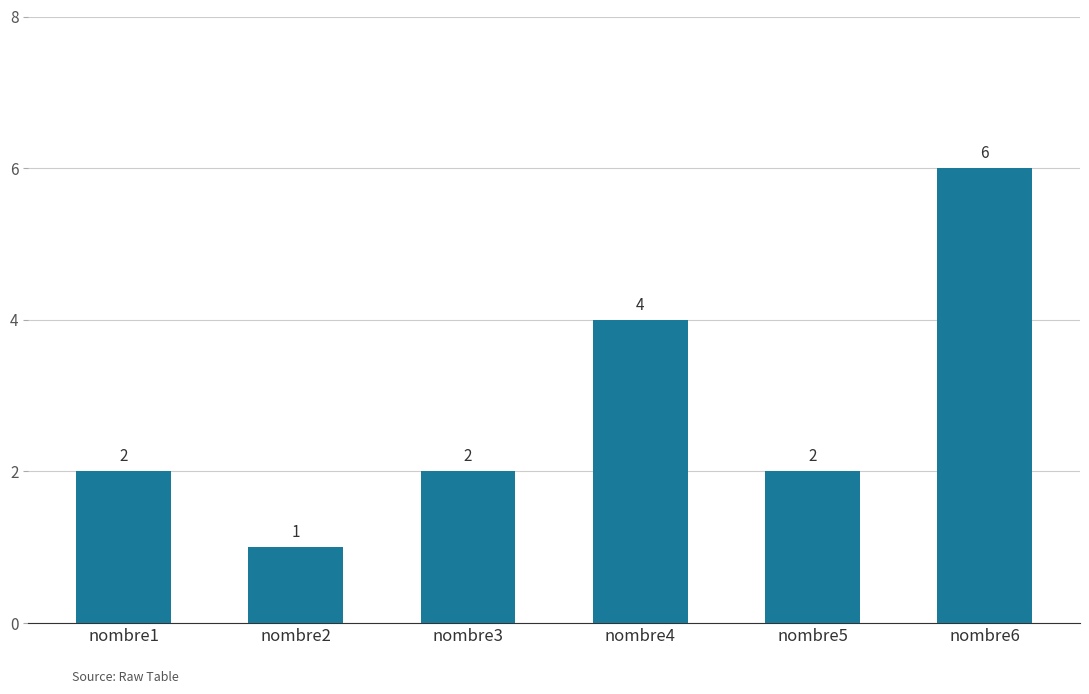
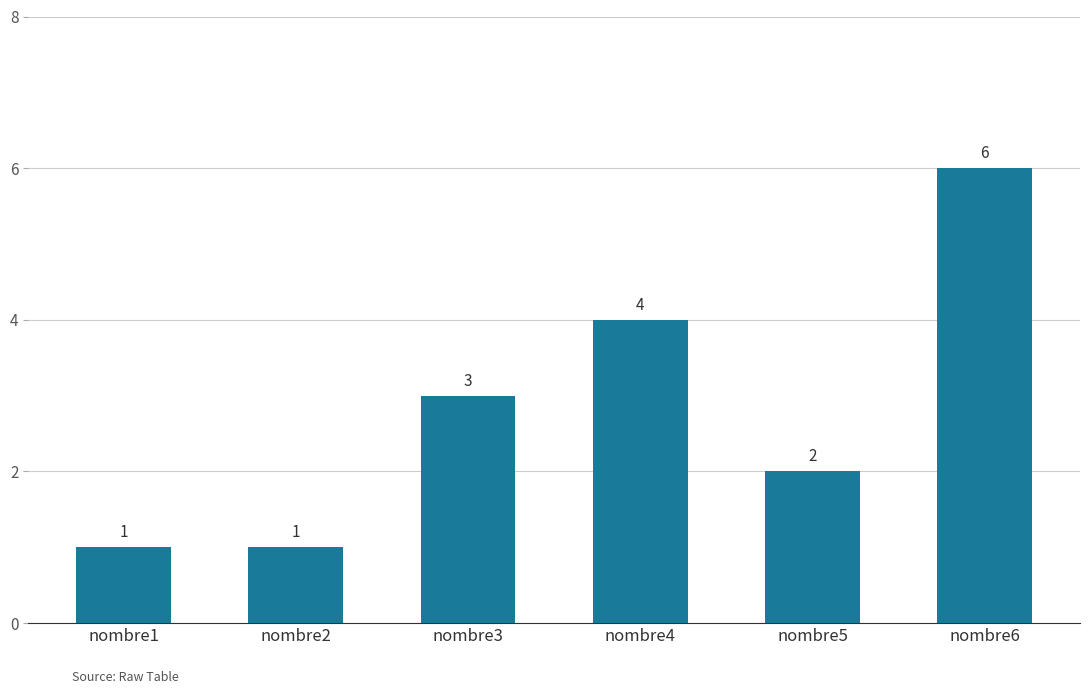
nombre1: 2 -> 1
nombre3: 2 -> 3
